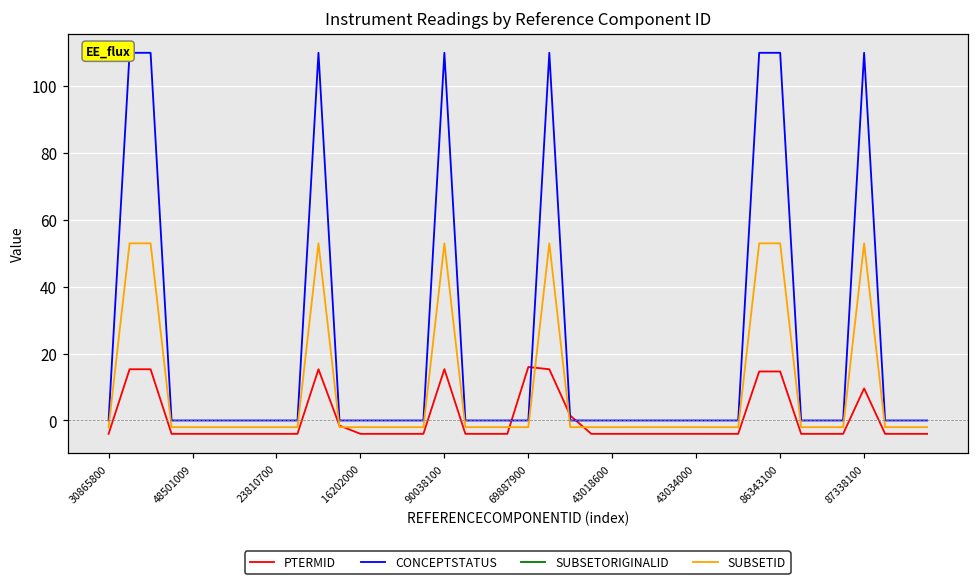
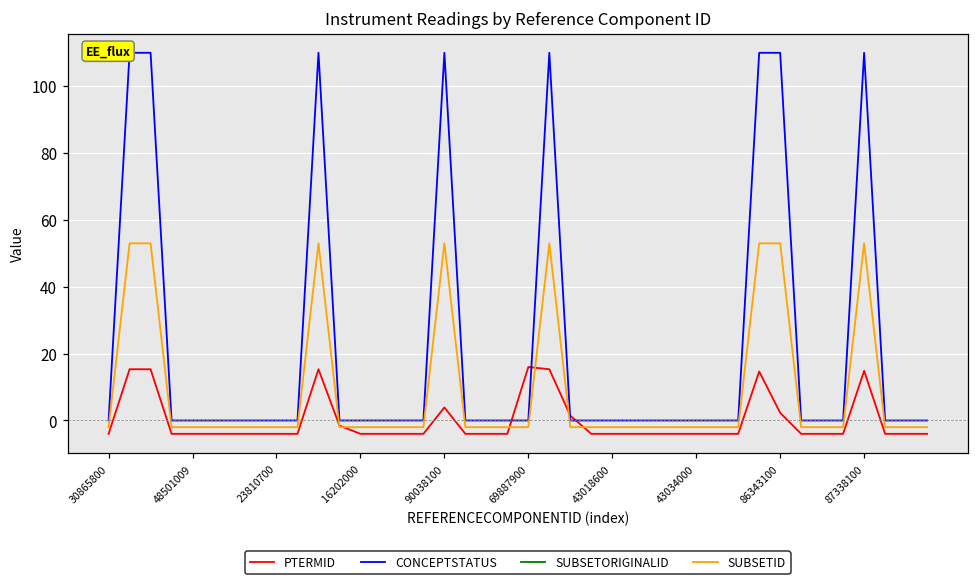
PTERMID, 90038100: 15 -> 4
PTERMID, 86343100: 15 -> 2
PTERMID, 87338100: 10 -> 15
